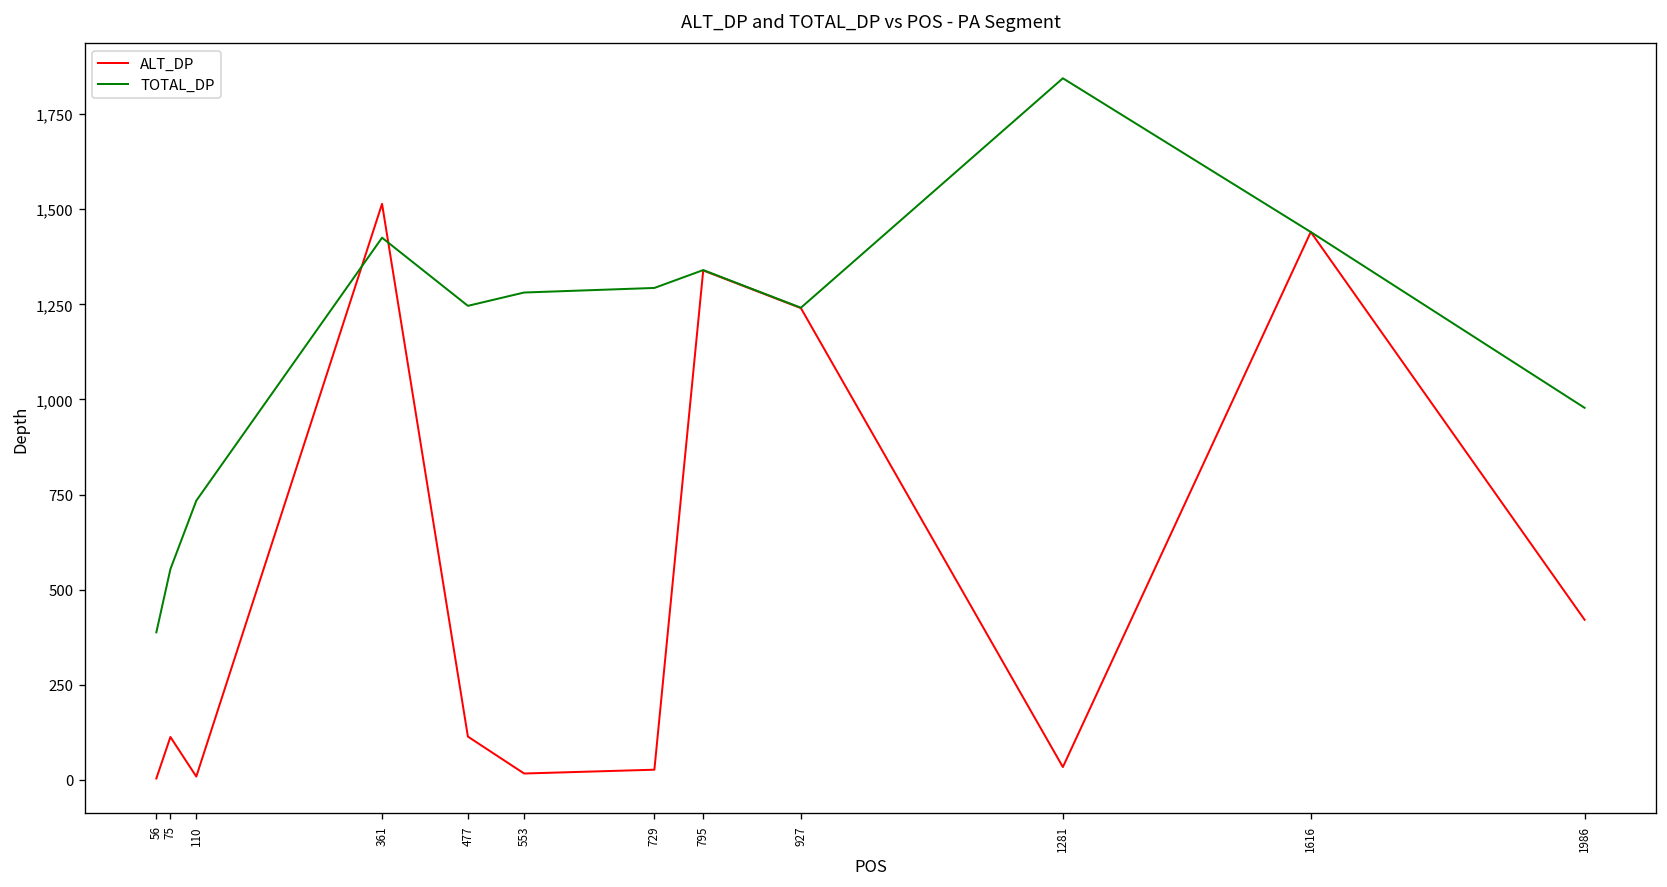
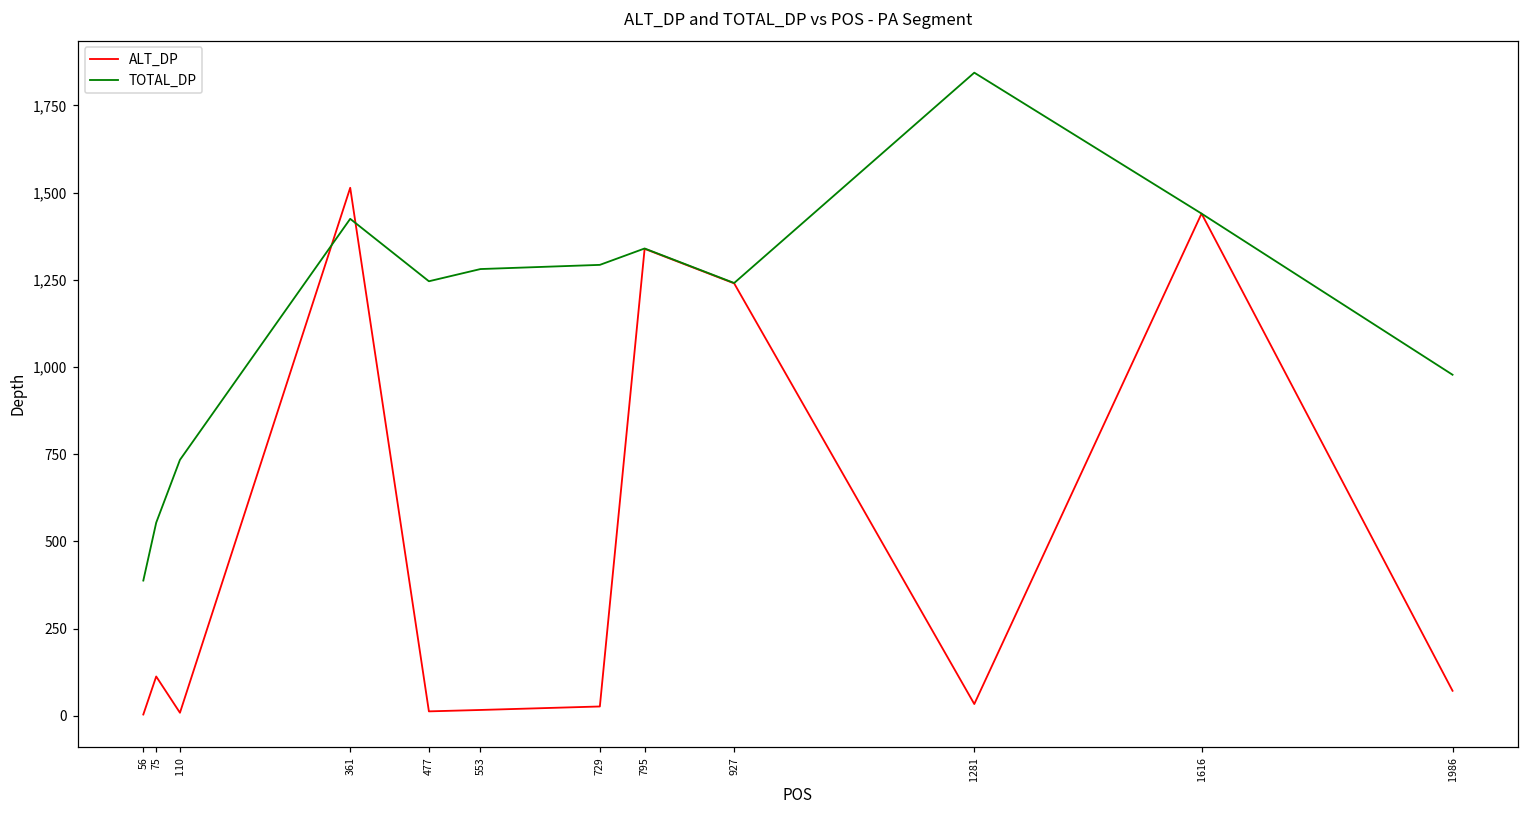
ALT_DP, 477: 110 -> 10
ALT_DP, 1986: 420 -> 70
